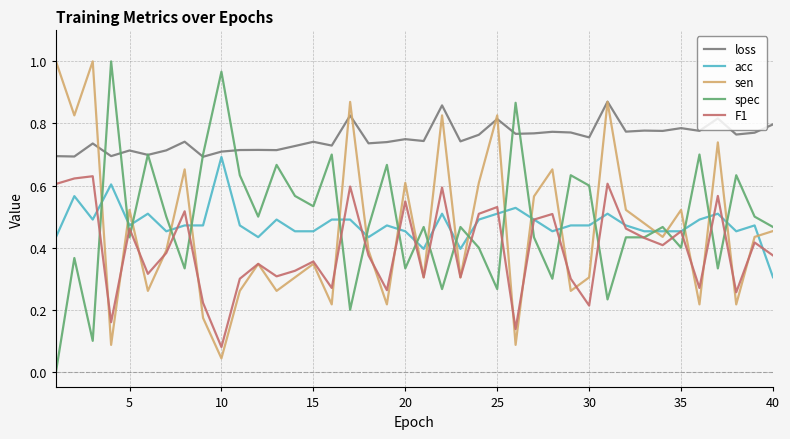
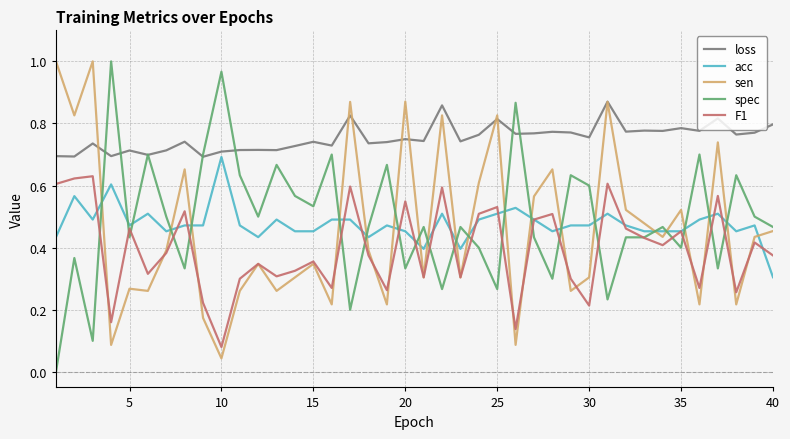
sen, 5: 0.52 -> 0.27
sen, 20: 0.61 -> 0.87
